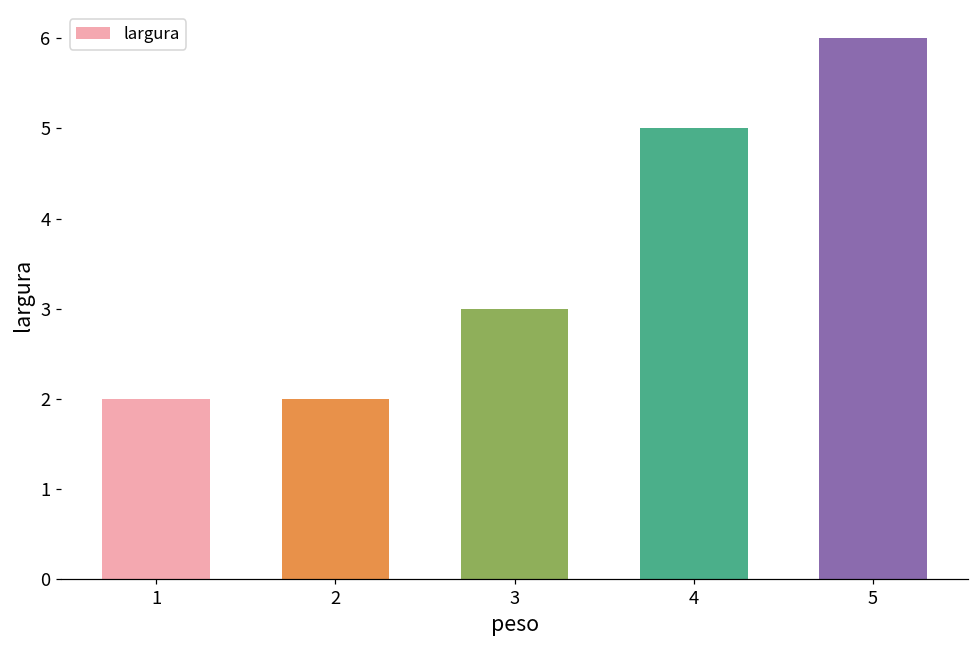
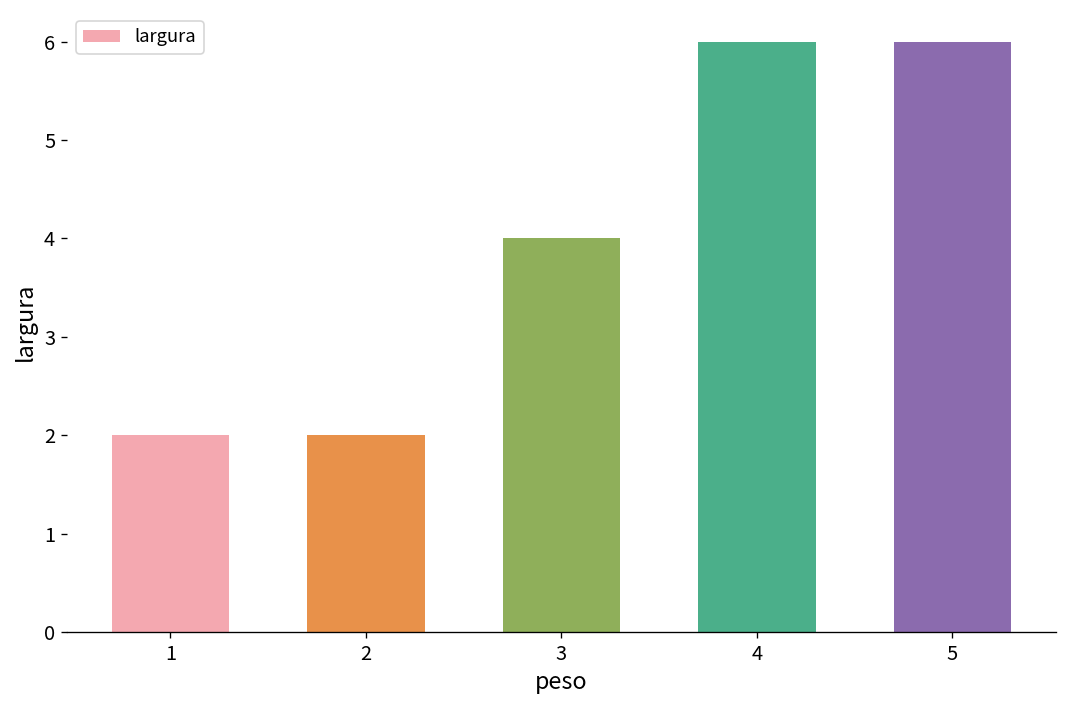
3: 3 -> 4
4: 5 -> 6
